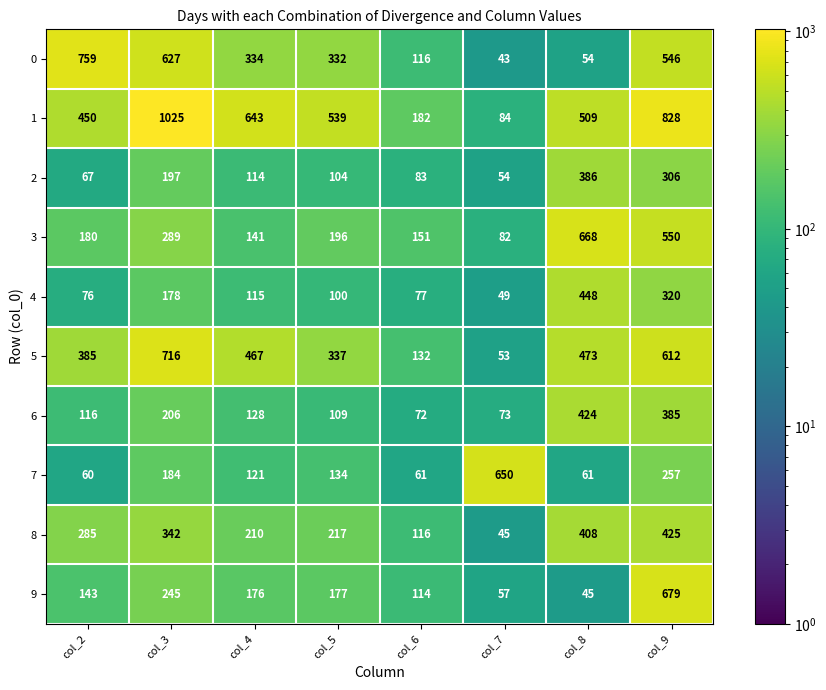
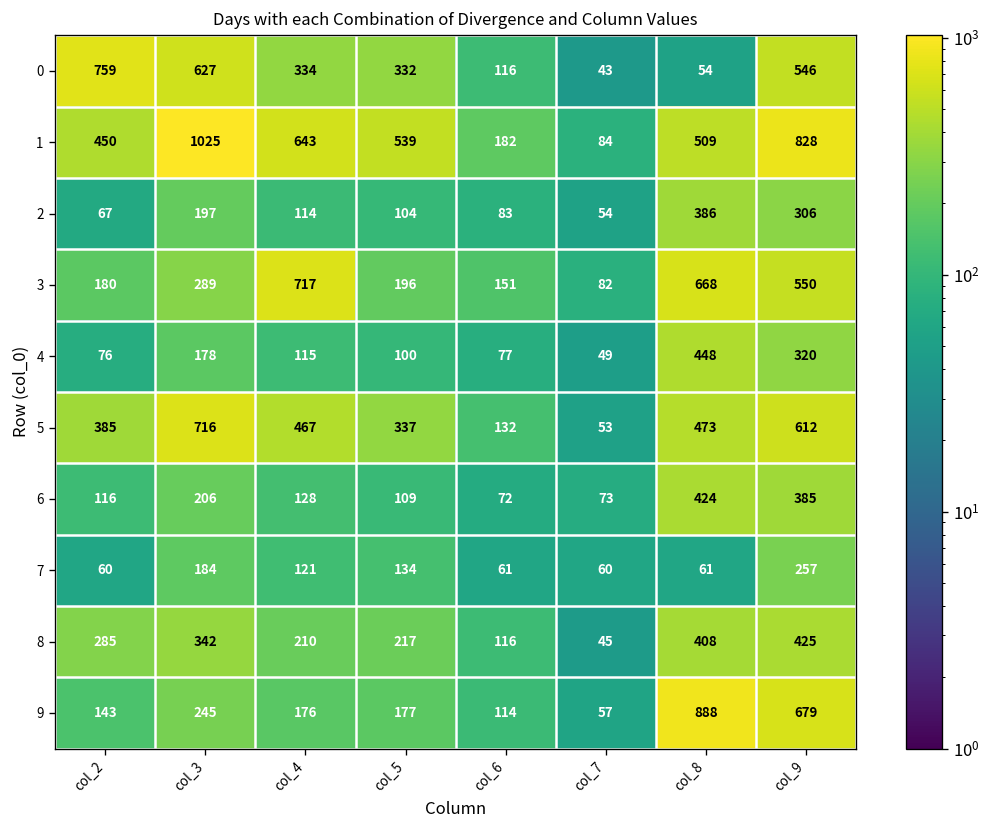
3, col_4: 141 -> 717
7, col_7: 650 -> 60
9, col_8: 45 -> 888
